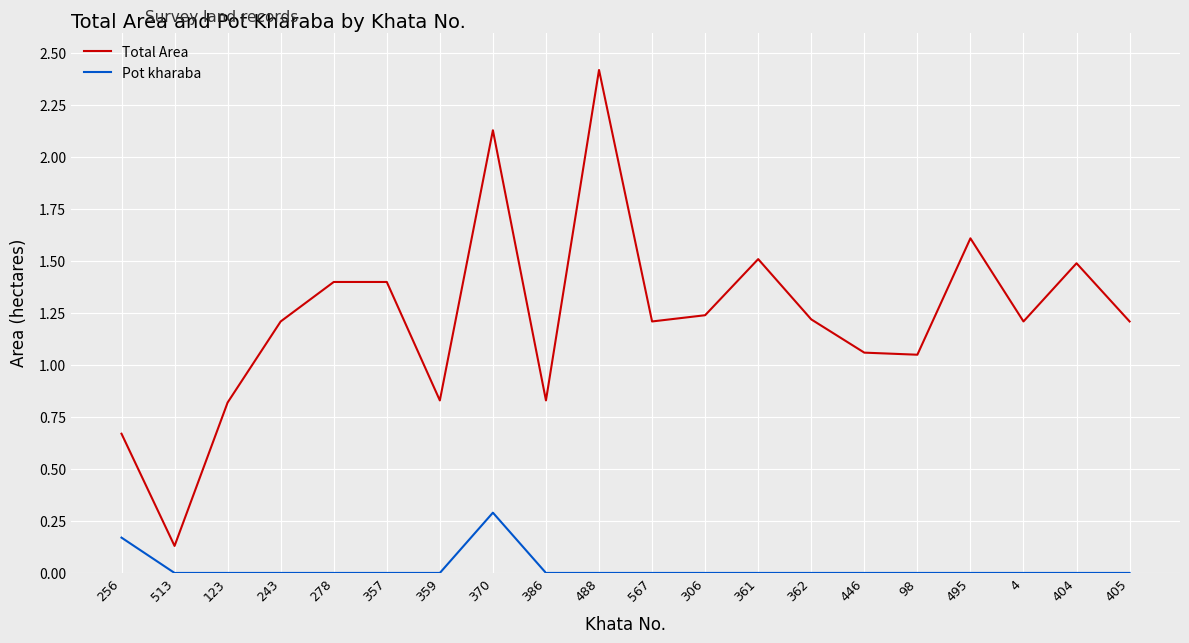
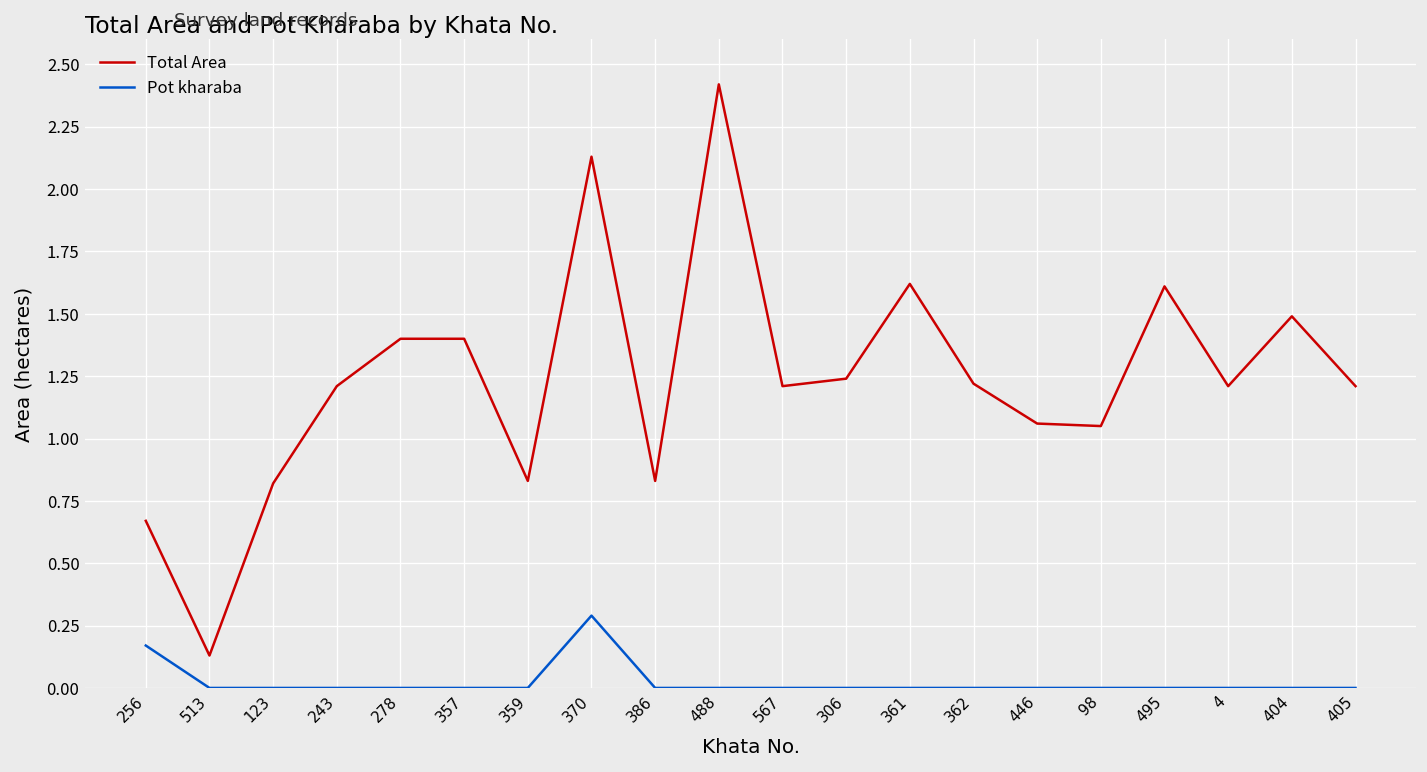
Total Area, 361: 1.51 -> 1.62
